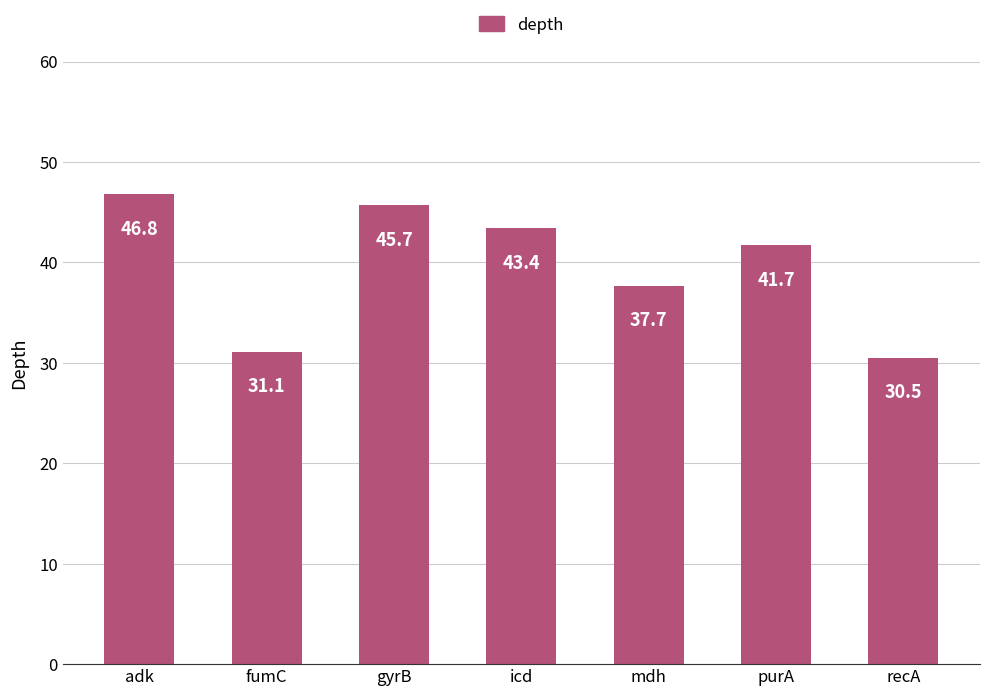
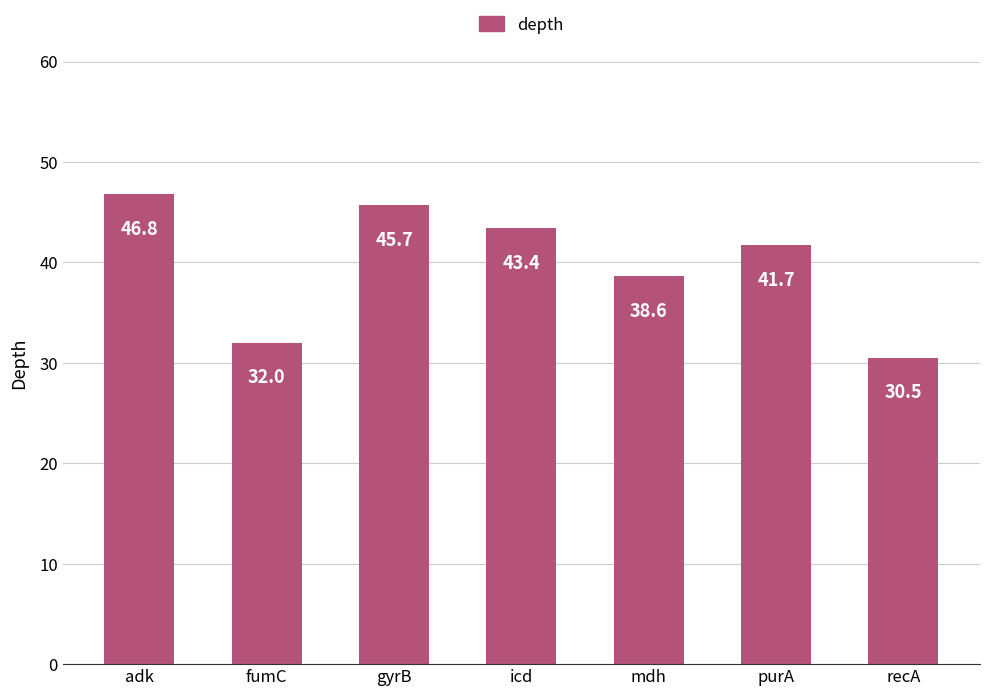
fumC: 31.1 -> 32.0
mdh: 37.7 -> 38.6
